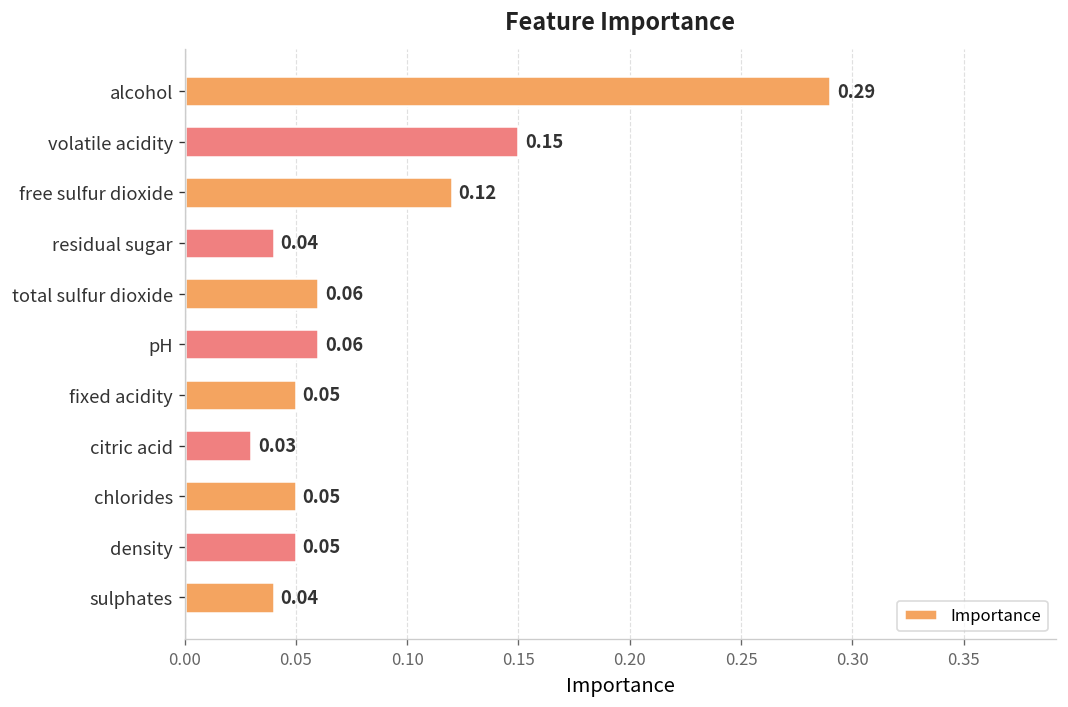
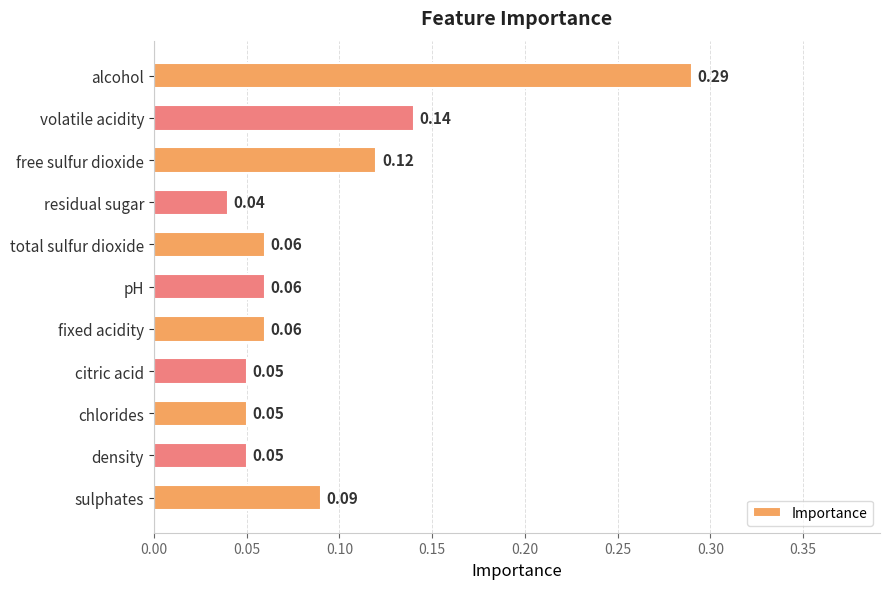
volatile acidity: 0.15 -> 0.14
fixed acidity: 0.05 -> 0.06
citric acid: 0.03 -> 0.05
sulphates: 0.04 -> 0.09
